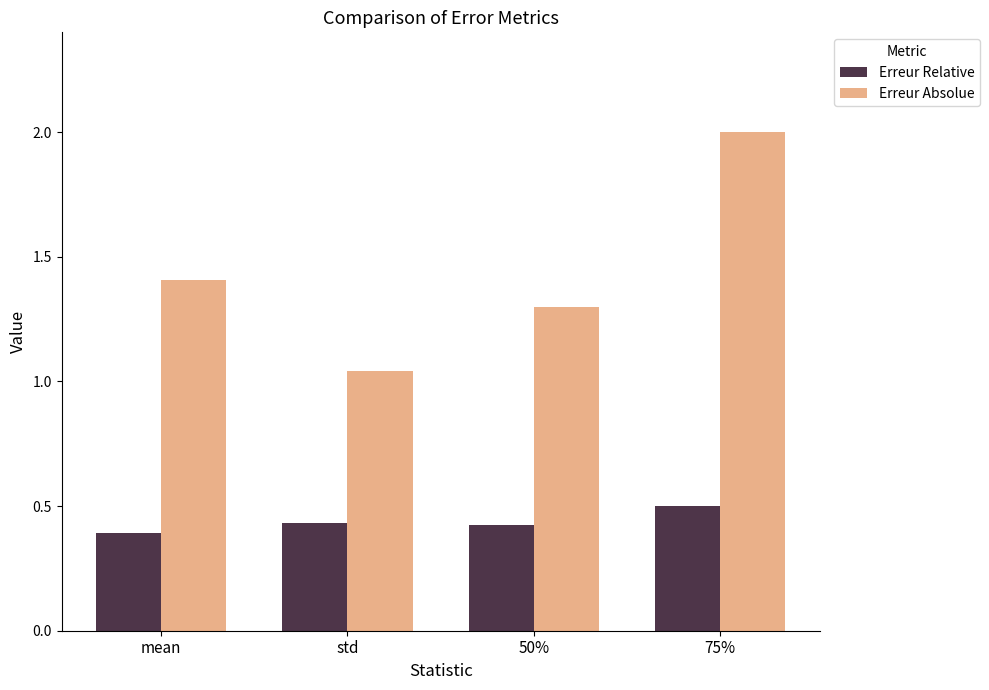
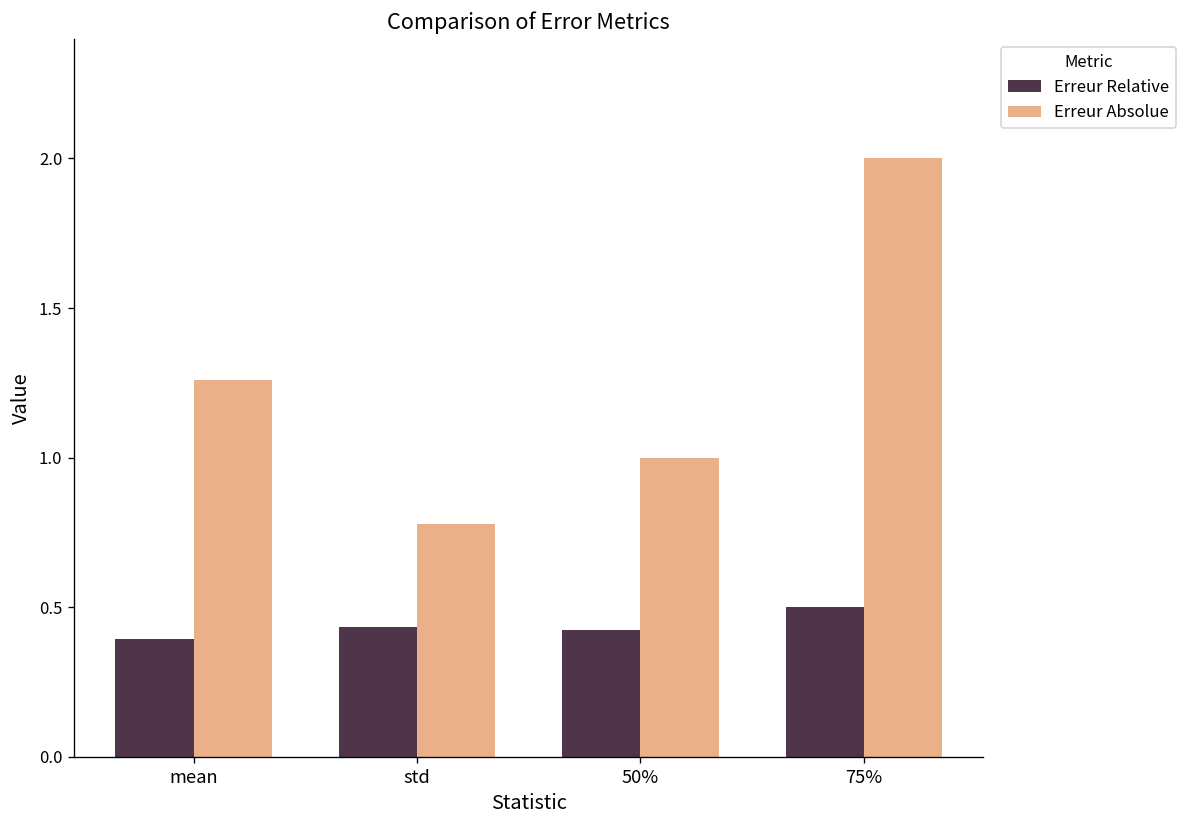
Erreur Absolue, mean: 1.41 -> 1.26
Erreur Absolue, std: 1.04 -> 0.78
Erreur Absolue, 50%: 1.3 -> 1.0
